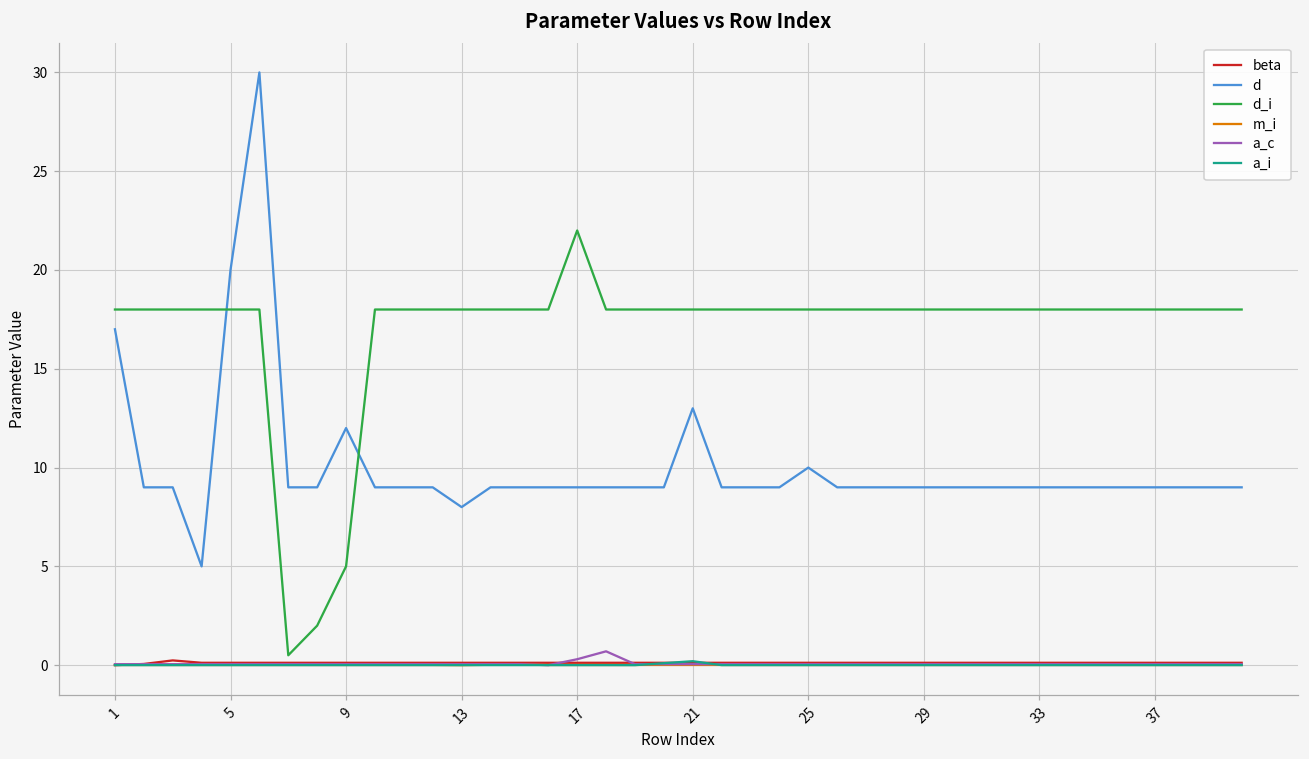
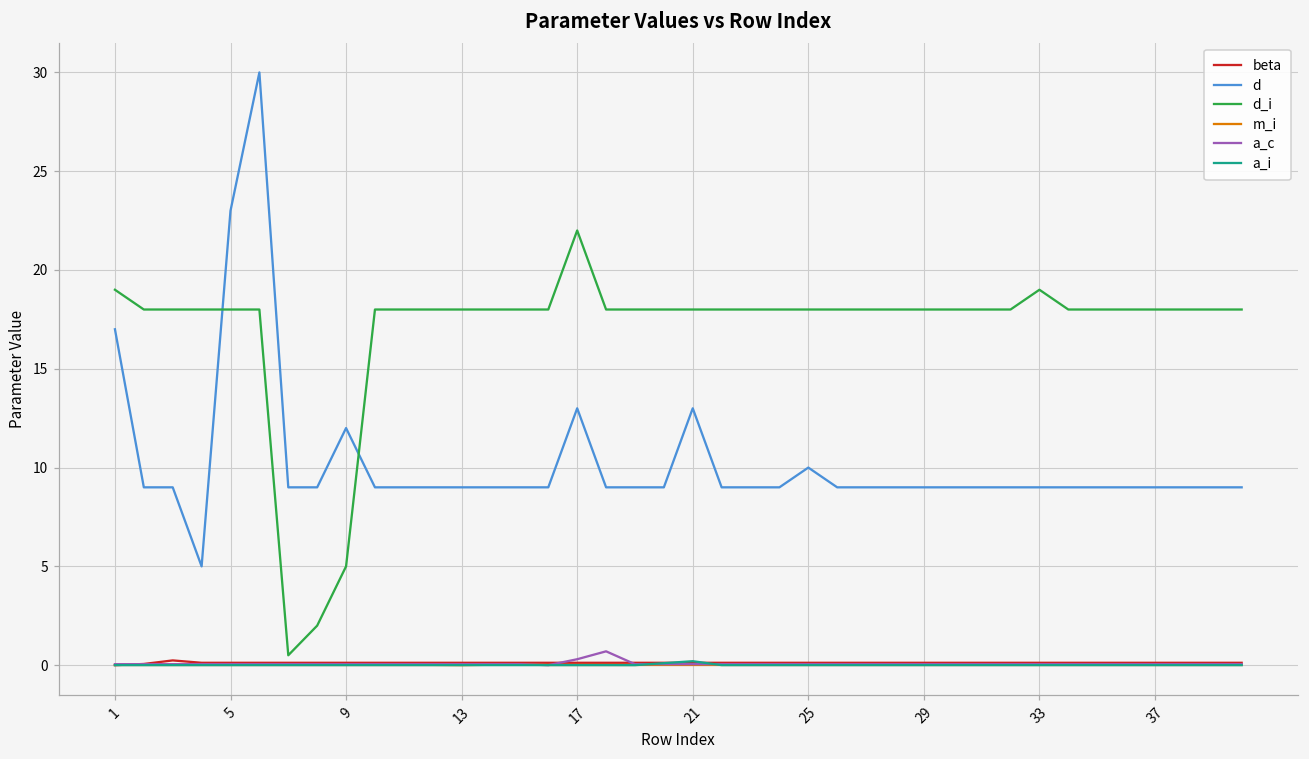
d_i, 1: 18 -> 19
d, 5: 20 -> 23
d, 13: 8 -> 9
d, 17: 9 -> 13
d_i, 33: 18 -> 19
